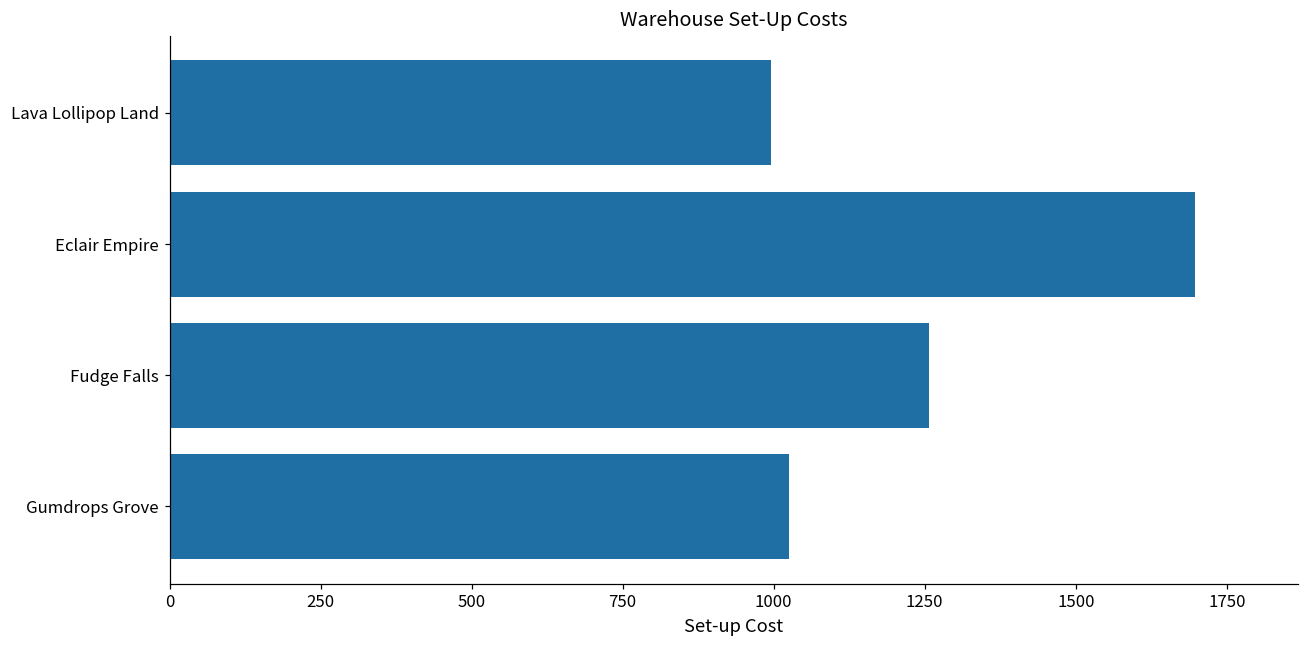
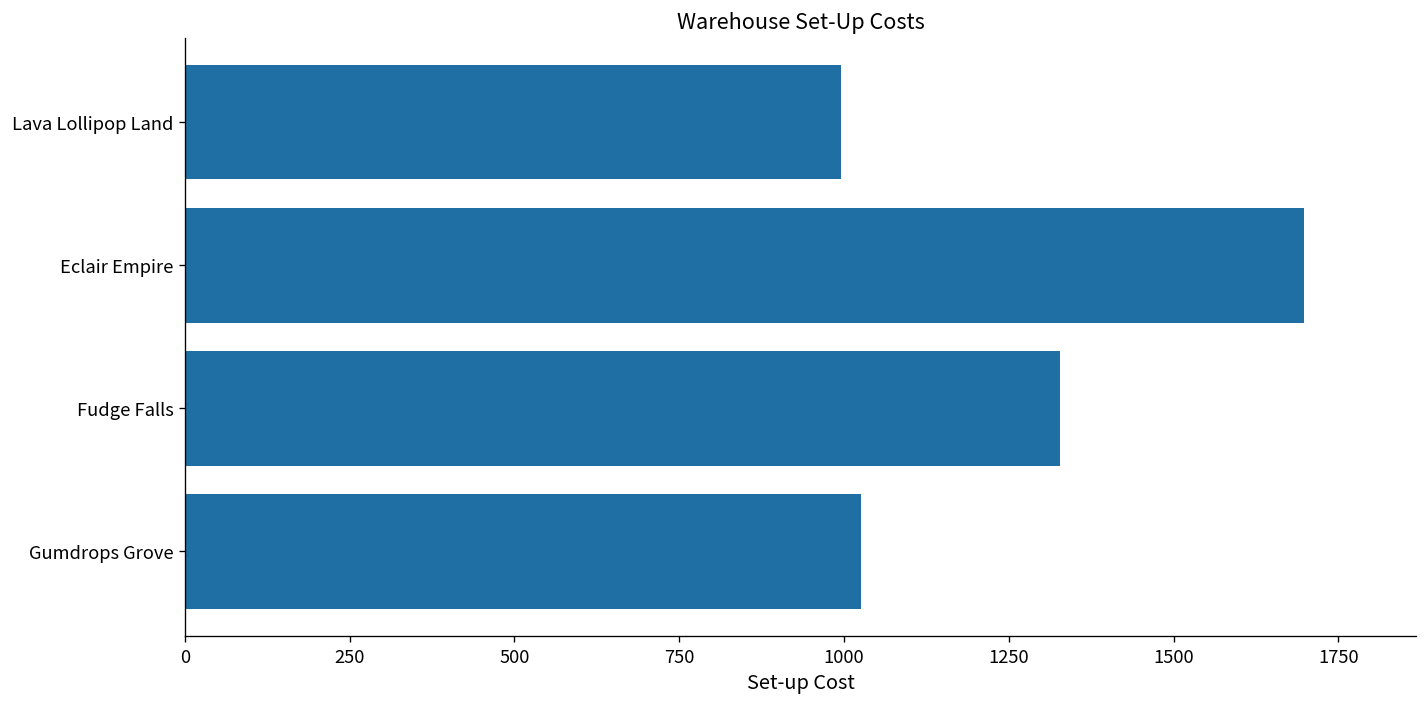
Fudge Falls: 1260 -> 1330
